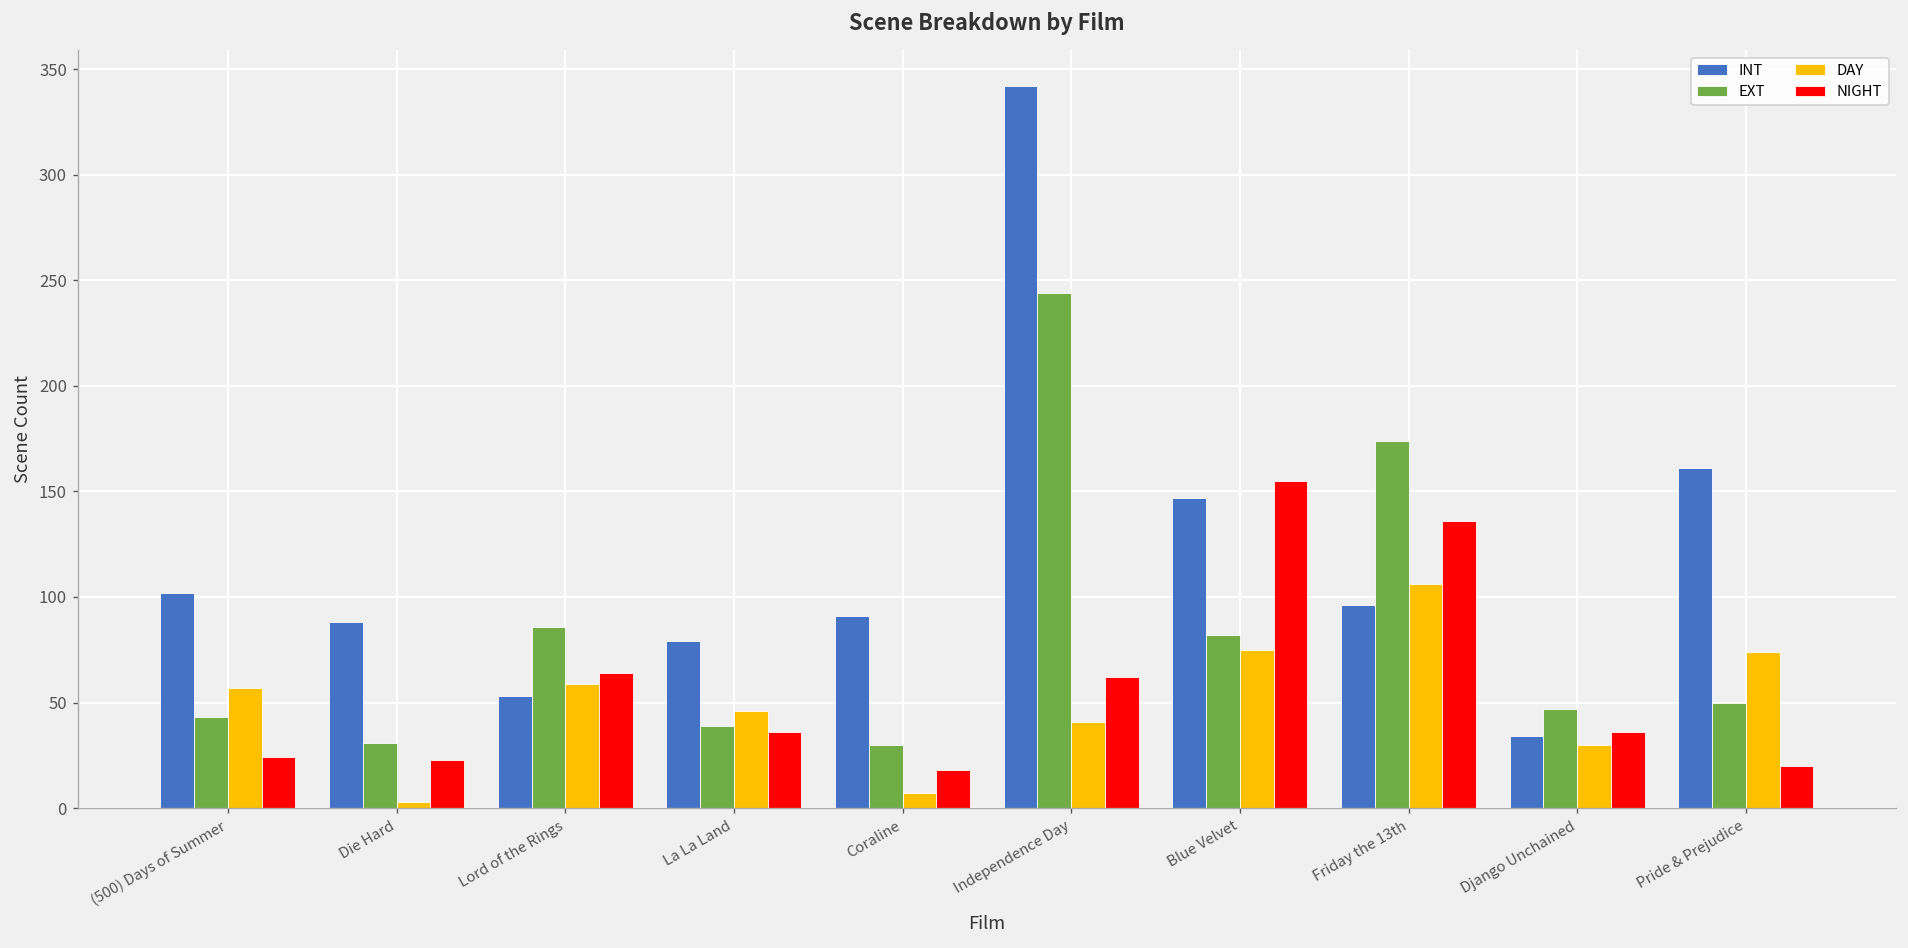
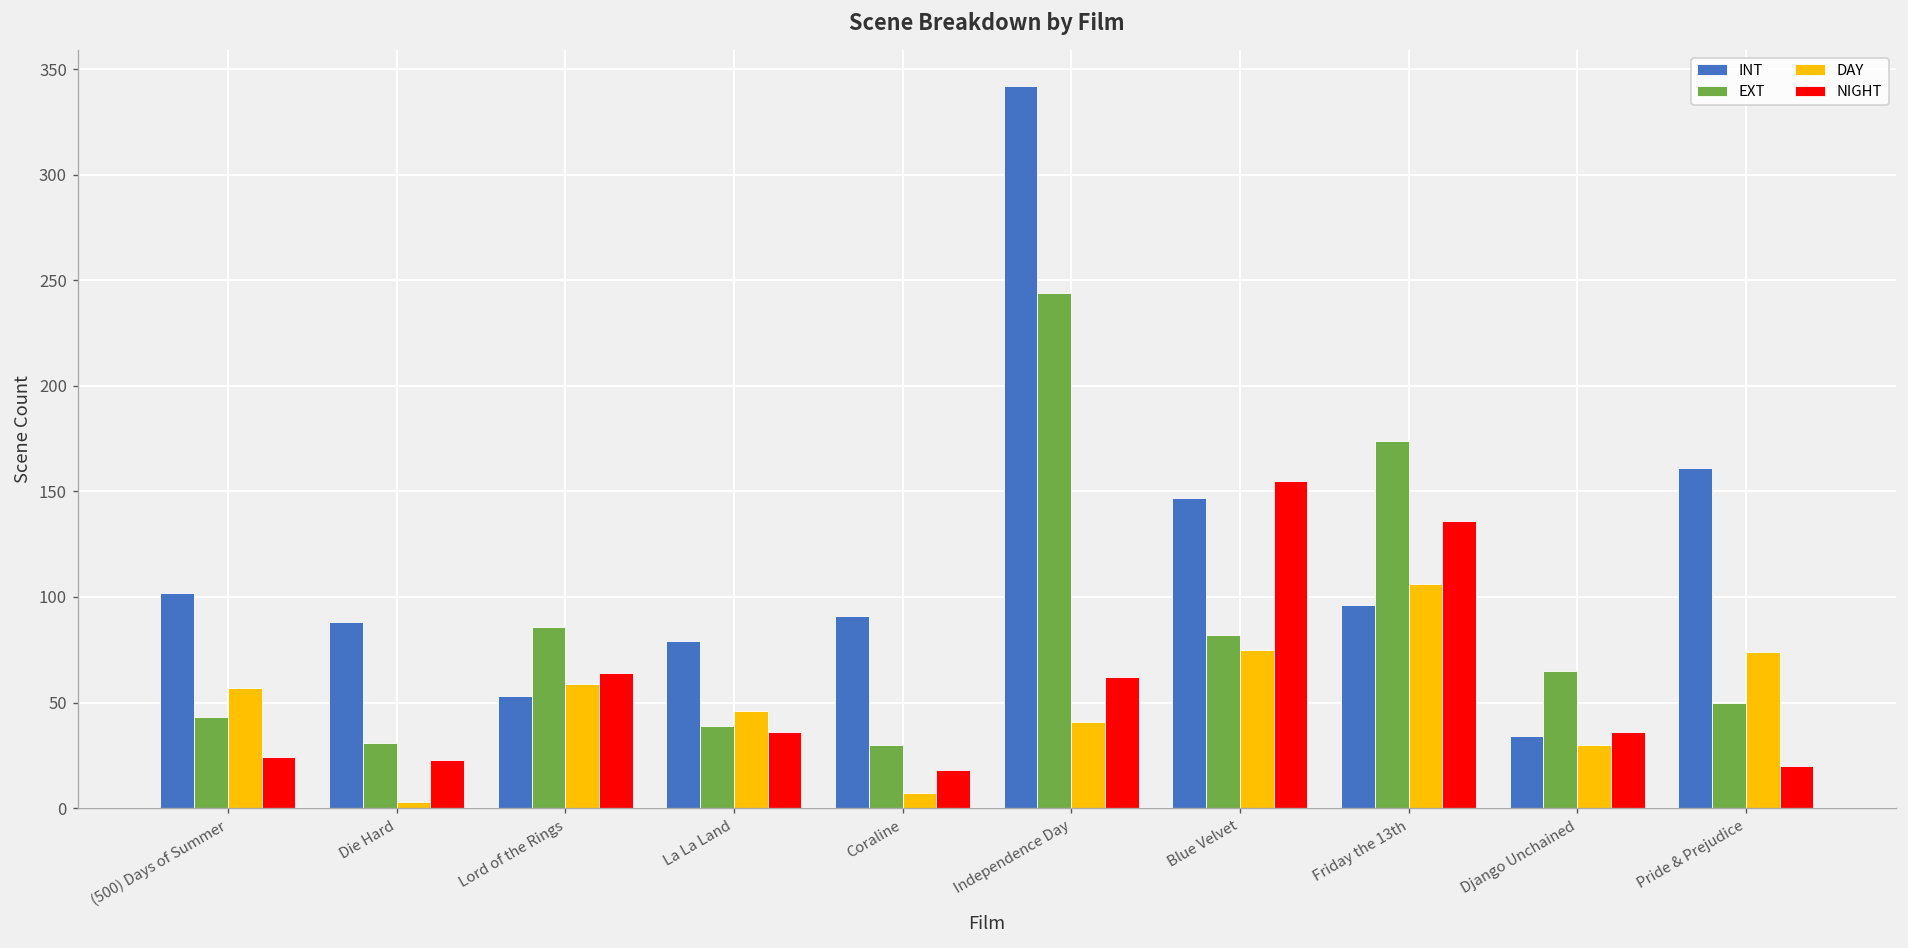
EXT, Django Unchained: 47 -> 65
